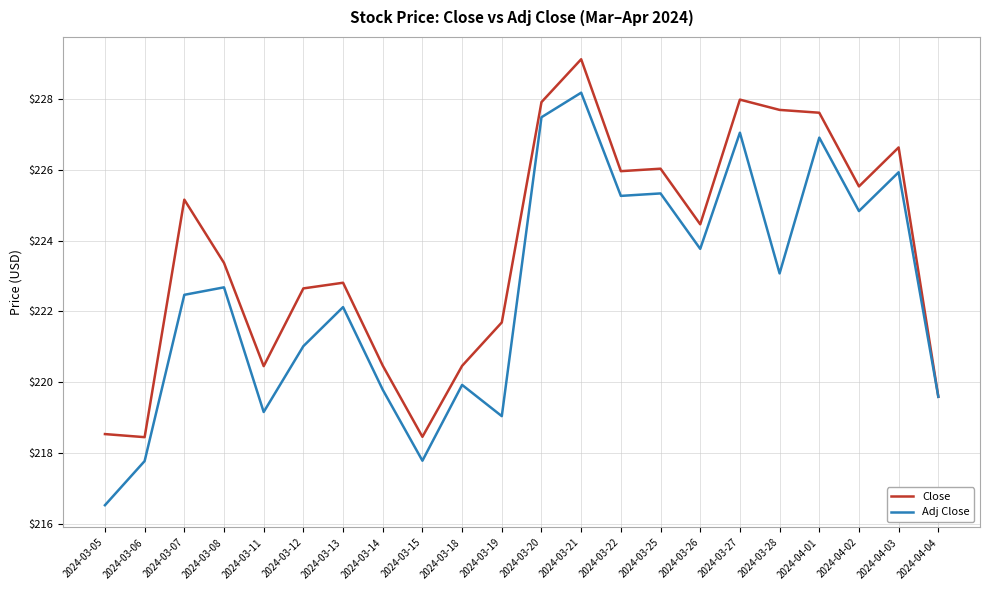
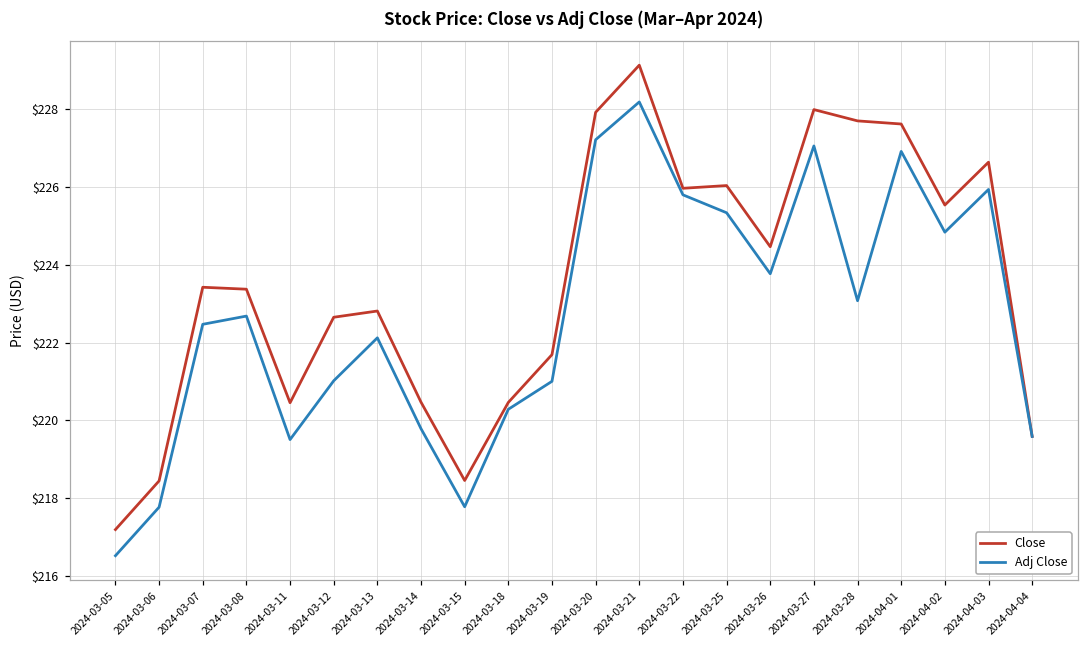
Close, 2024-03-05: $218.5 -> $217.2
Close, 2024-03-07: $225.2 -> $223.4
Adj Close, 2024-03-11: $219.2 -> $219.5
Adj Close, 2024-03-18: $219.9 -> $220.3
Adj Close, 2024-03-19: $219.0 -> $221.0
Adj Close, 2024-03-20: $227.5 -> $227.2
Adj Close, 2024-03-22: $225.3 -> $225.8
